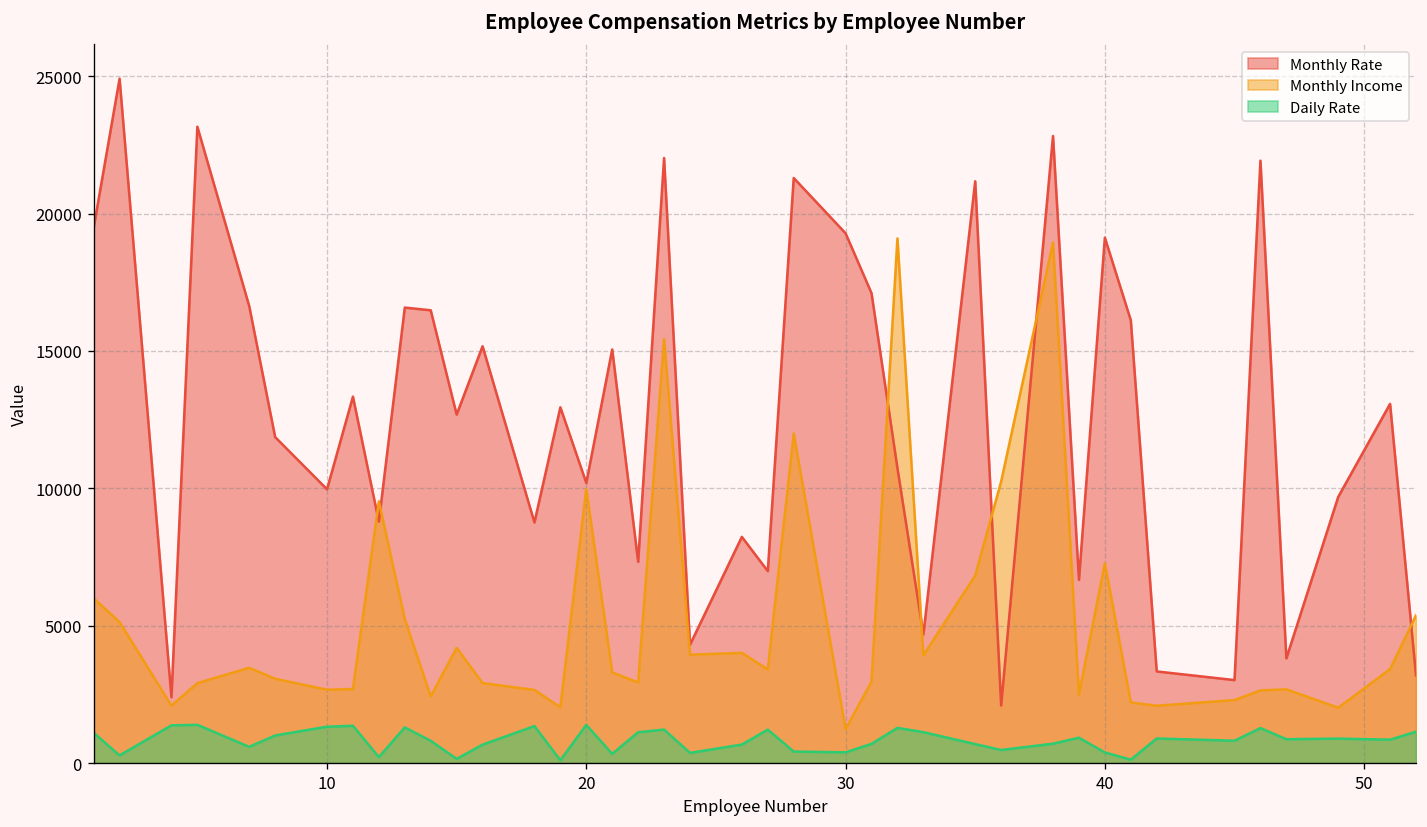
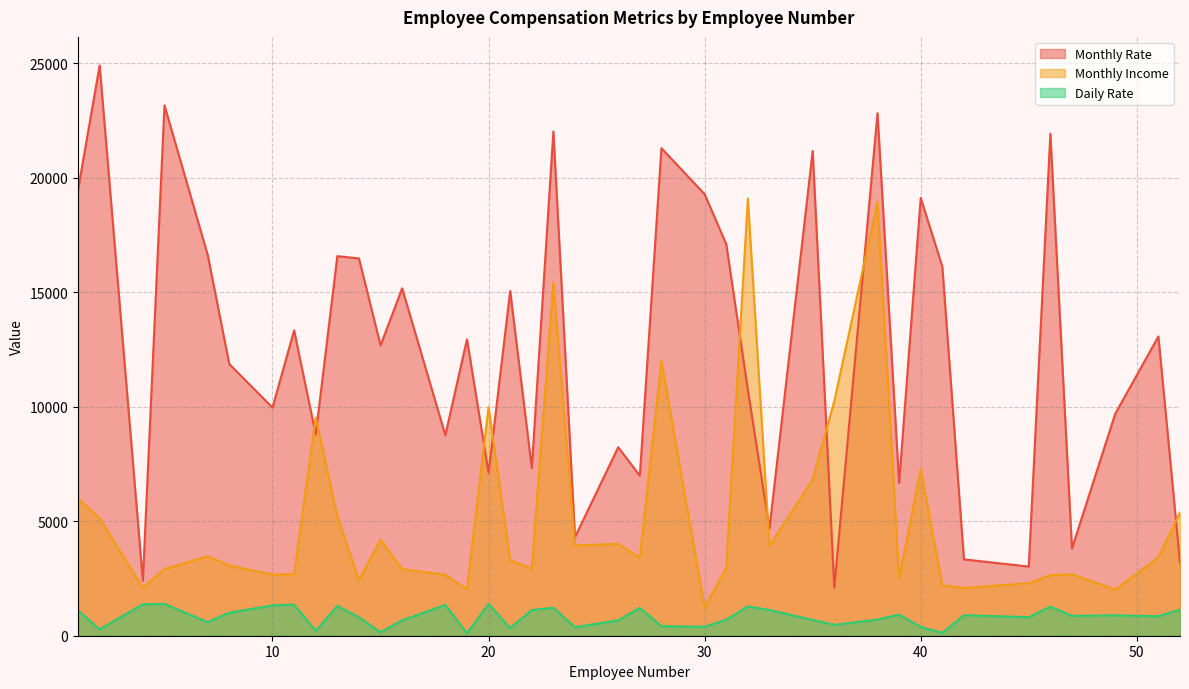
Monthly Rate, 20: 10200 -> 7100
